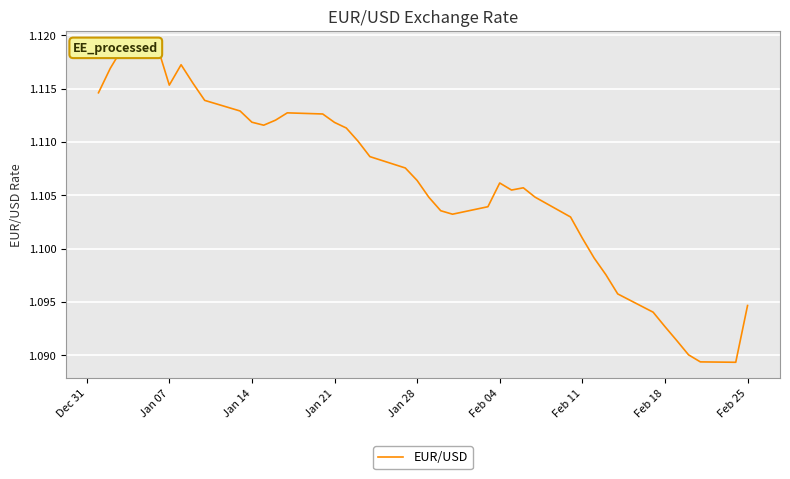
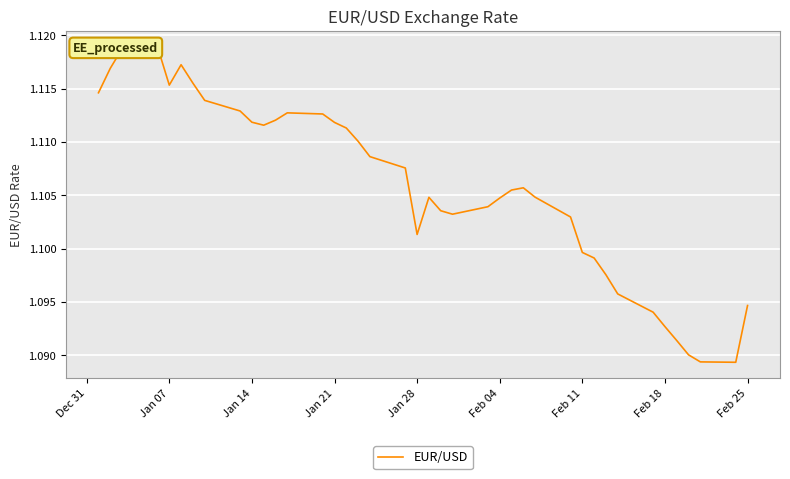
Jan 28: 1.1064 -> 1.1013
Feb 04: 1.1062 -> 1.1047
Feb 11: 1.1010 -> 1.0996
